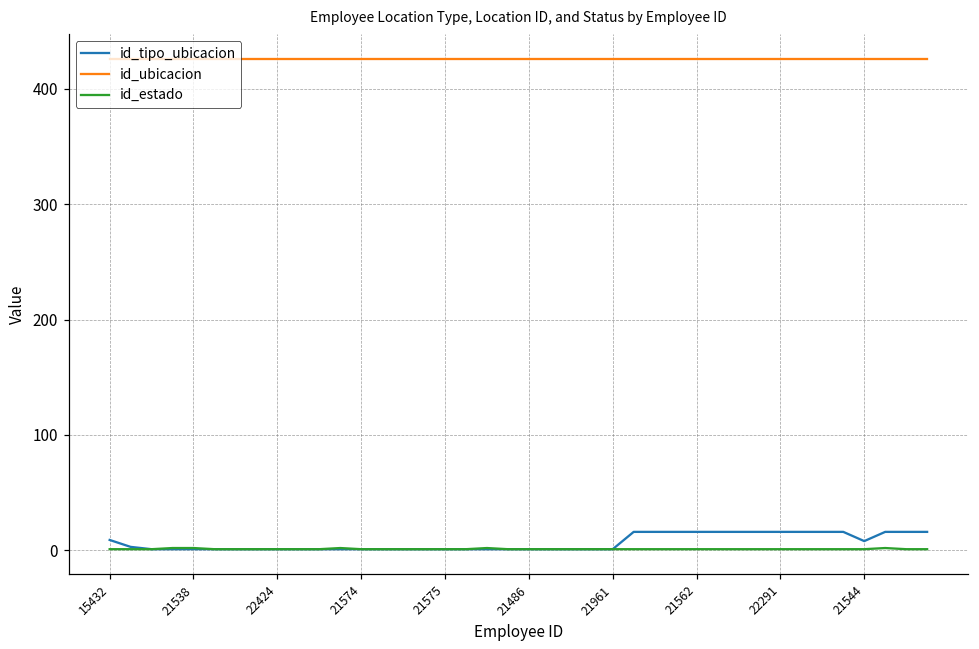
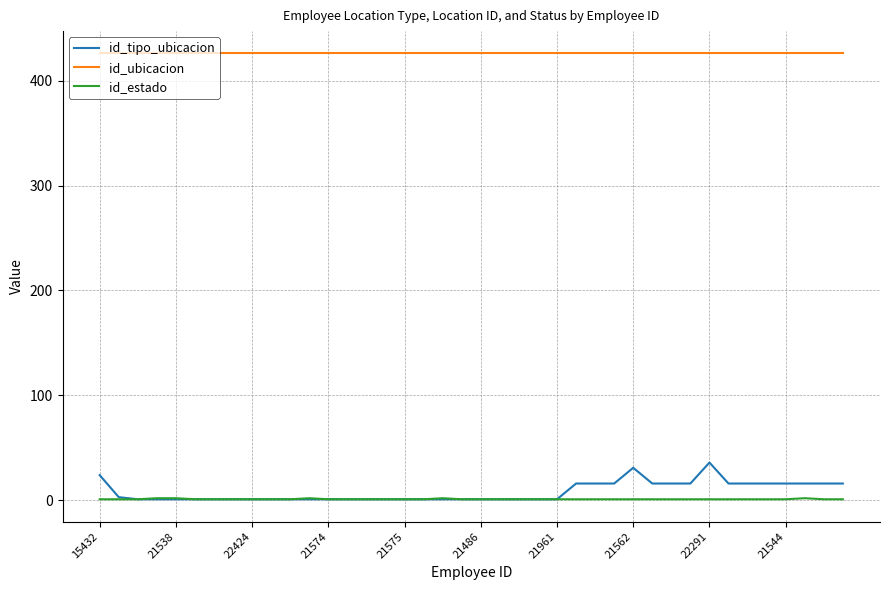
id_tipo_ubicacion, 15432: 9 -> 24
id_tipo_ubicacion, 21562: 16 -> 31
id_tipo_ubicacion, 22291: 16 -> 36
id_tipo_ubicacion, 21544: 8 -> 16
